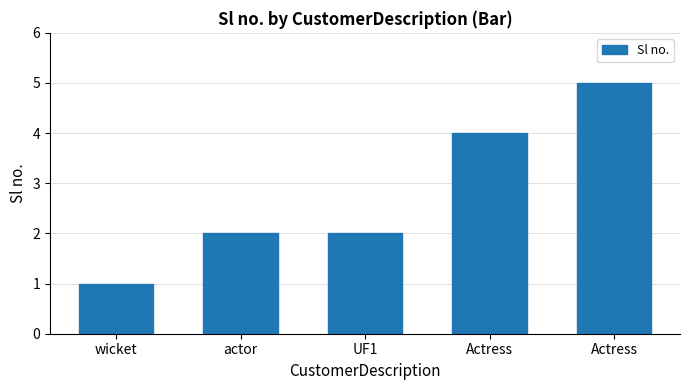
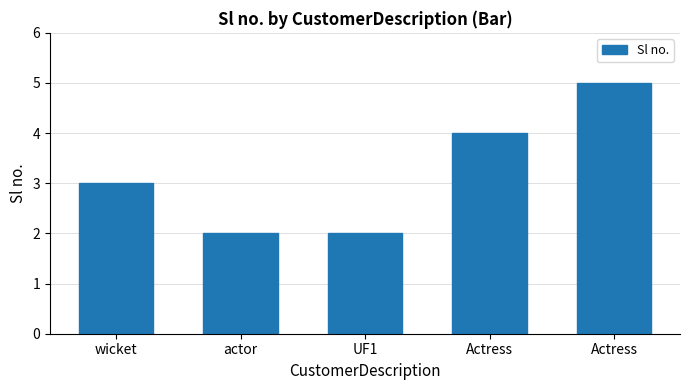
wicket: 1 -> 3
